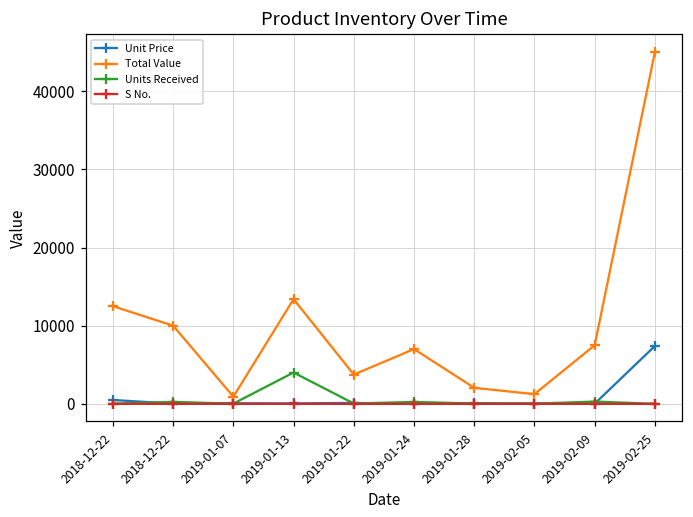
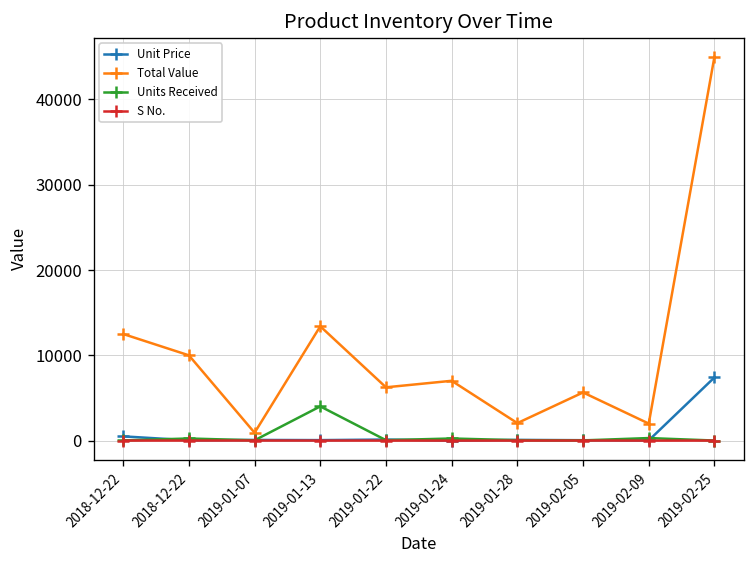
Total Value, 2019-01-22: 4000 -> 6000
Total Value, 2019-02-05: 1000 -> 6000
Total Value, 2019-02-09: 8000 -> 2000
